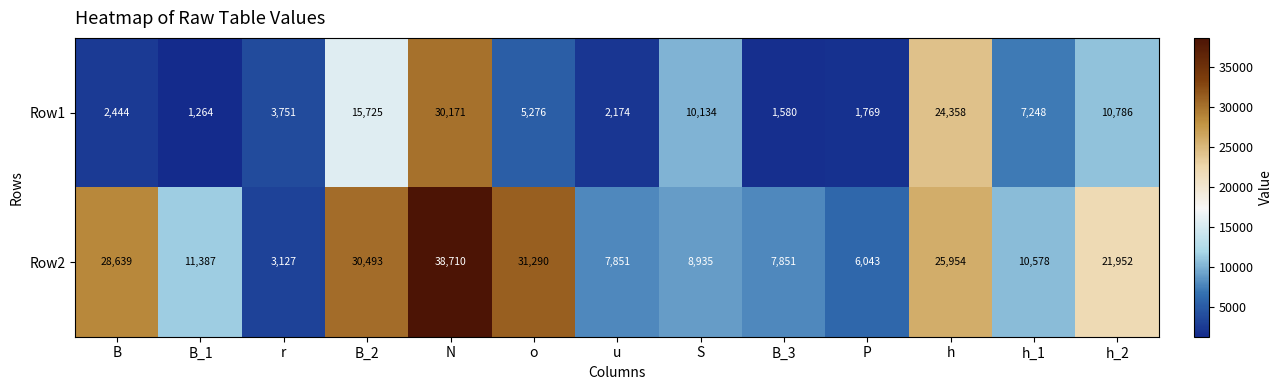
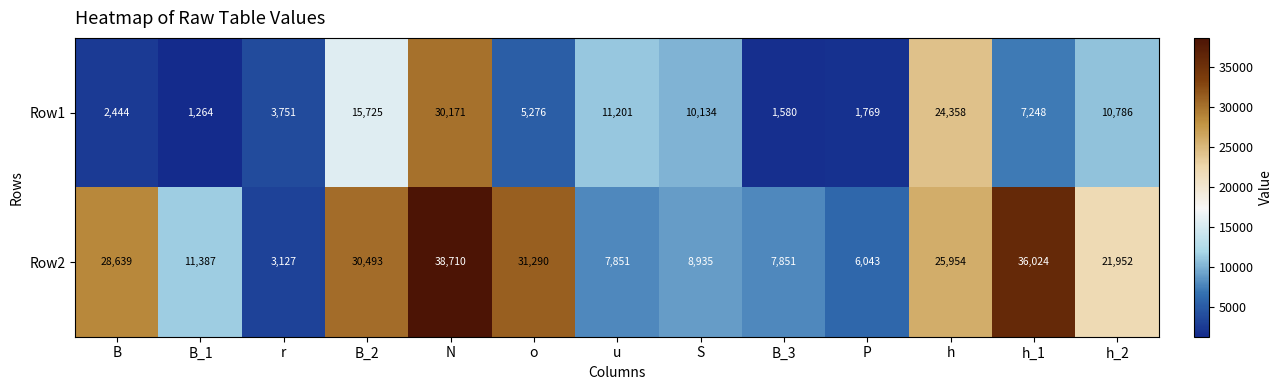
Row1, u: 2,174 -> 11,201
Row2, h_1: 10,578 -> 36,024
